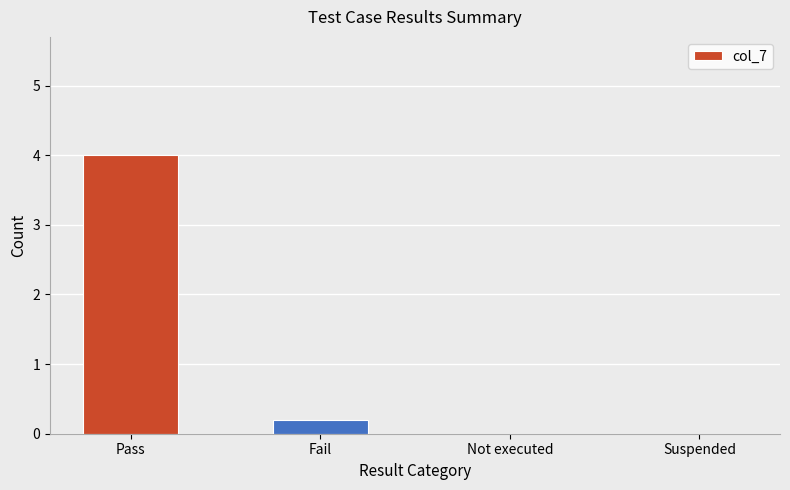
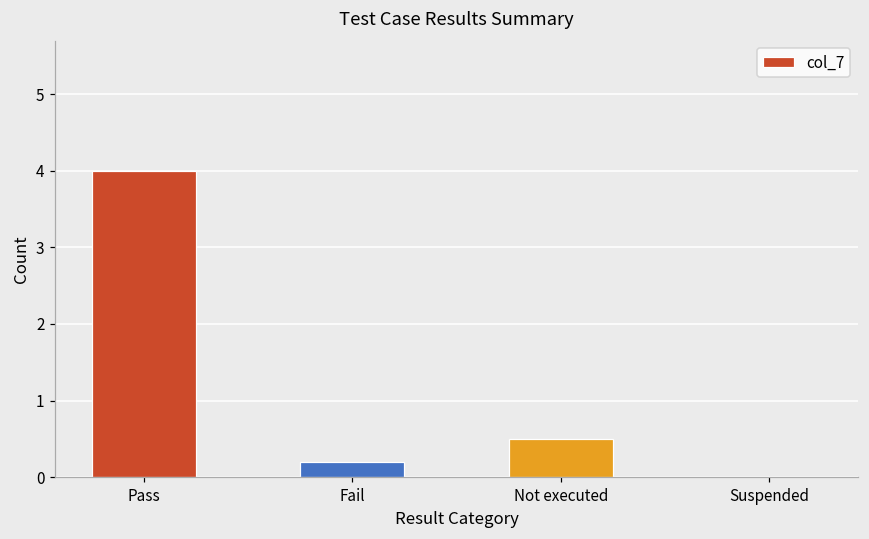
Not executed: 0.0 -> 0.5
